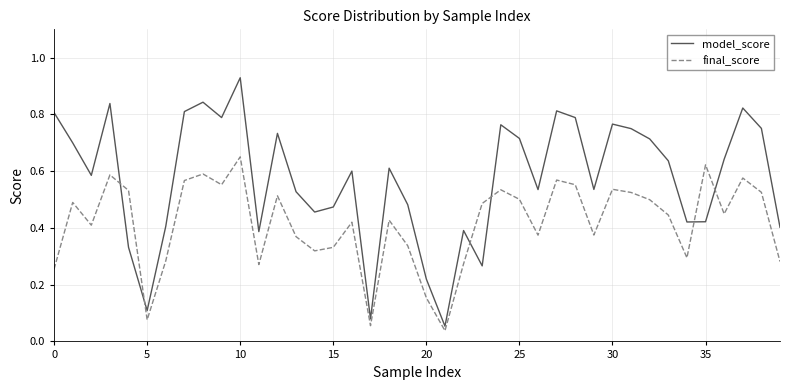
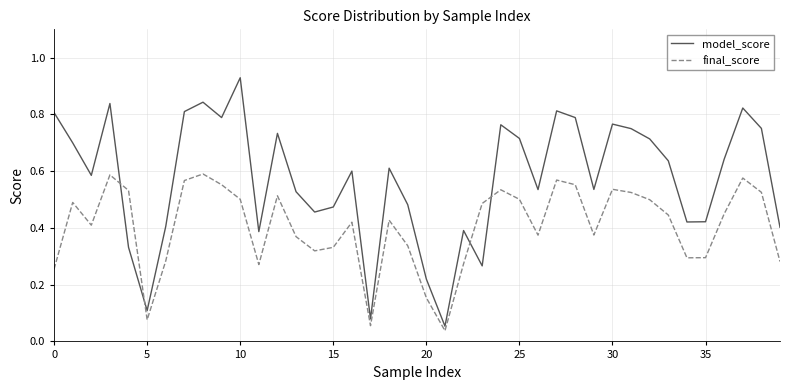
final_score, 10: 0.65 -> 0.50
final_score, 35: 0.62 -> 0.30
